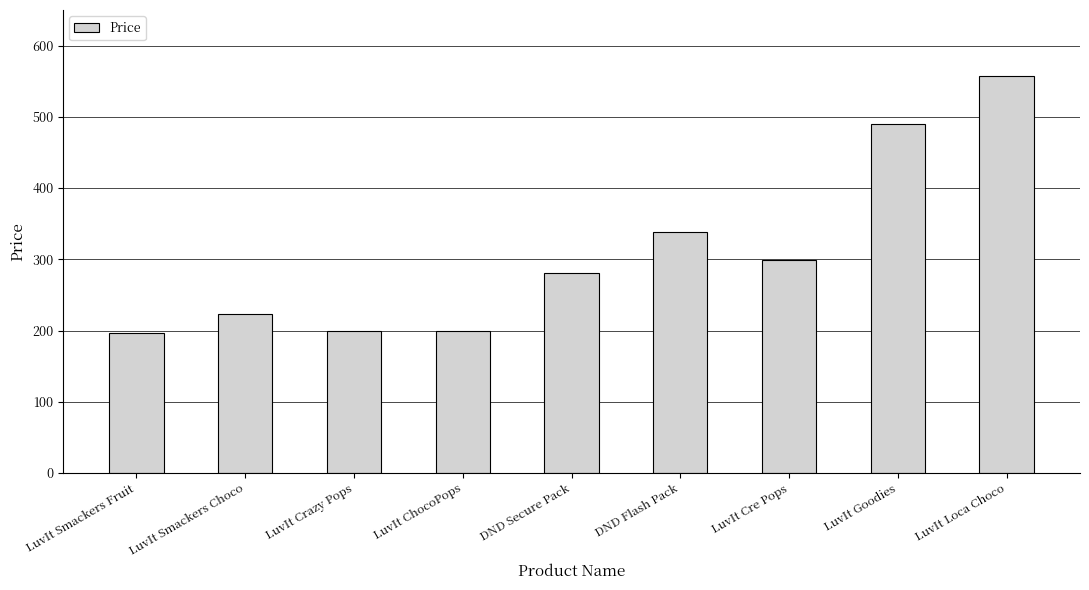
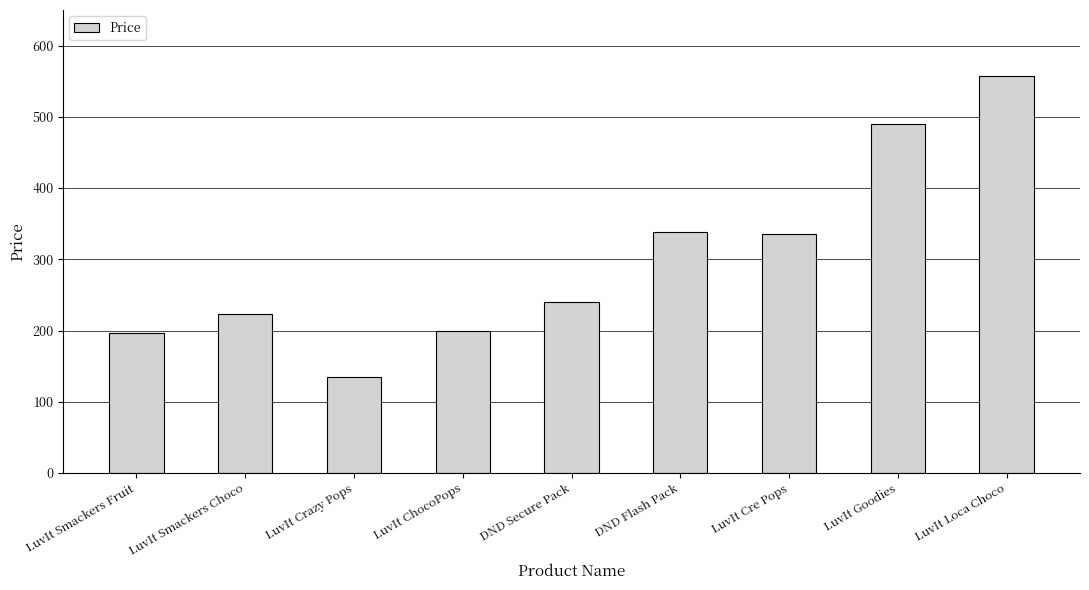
LuvIt Crazy Pops: 200 -> 140
DND Secure Pack: 280 -> 240
LuvIt Cre Pops: 300 -> 340
